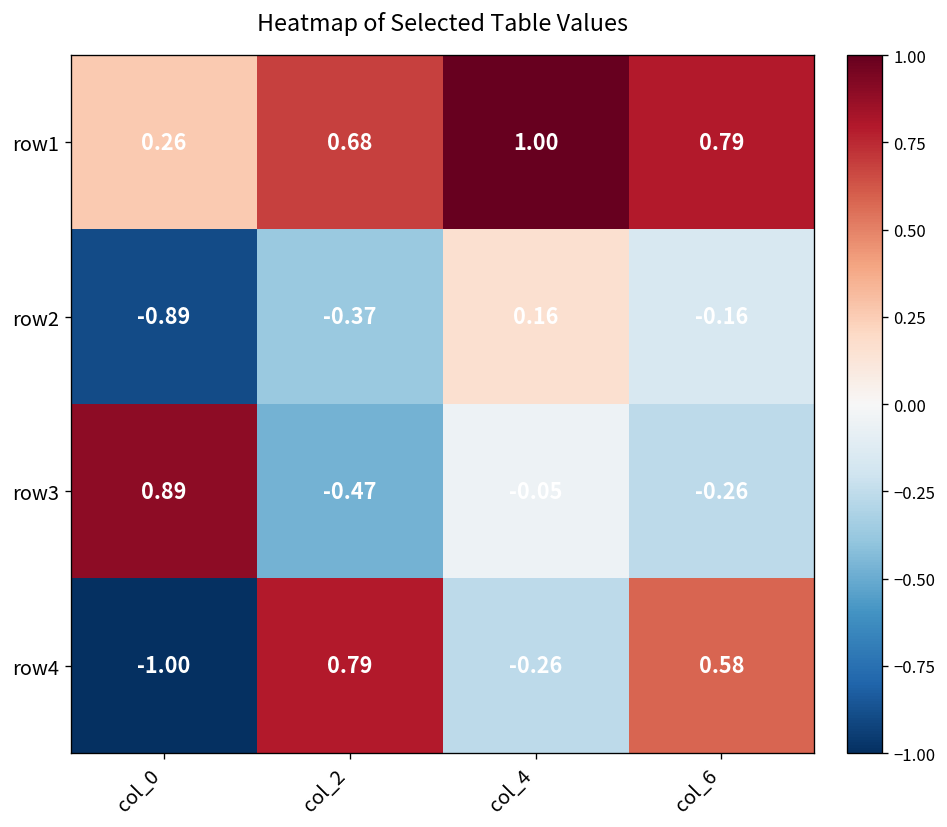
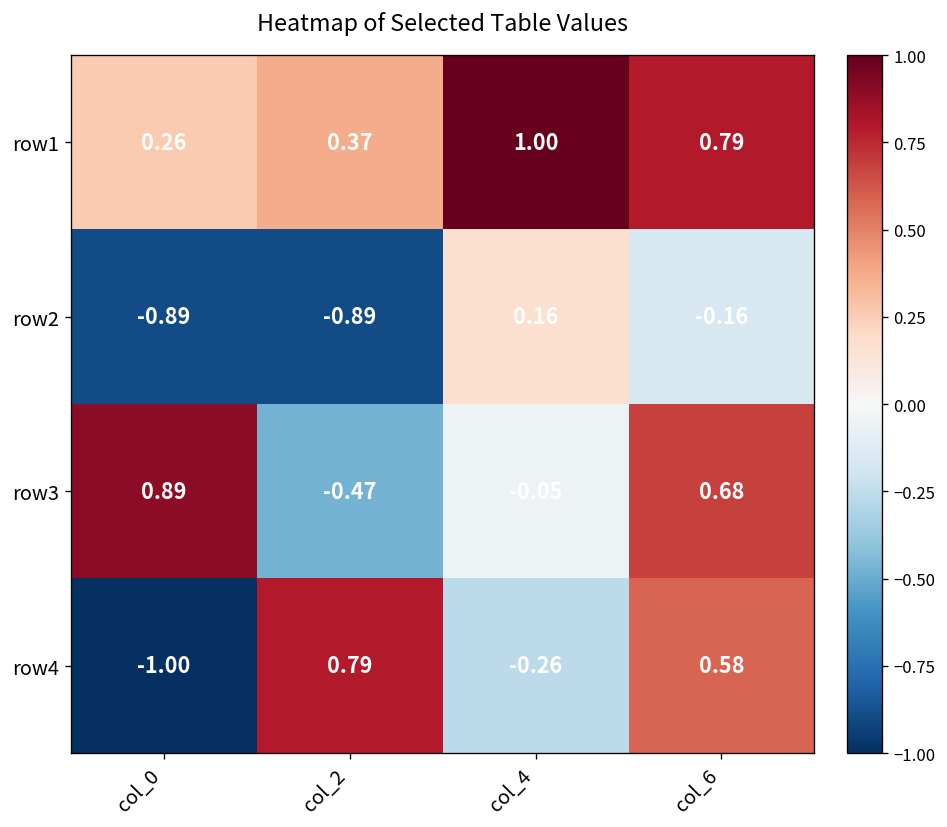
row1, col_2: 0.68 -> 0.37
row2, col_2: -0.37 -> -0.89
row3, col_6: -0.26 -> 0.68
